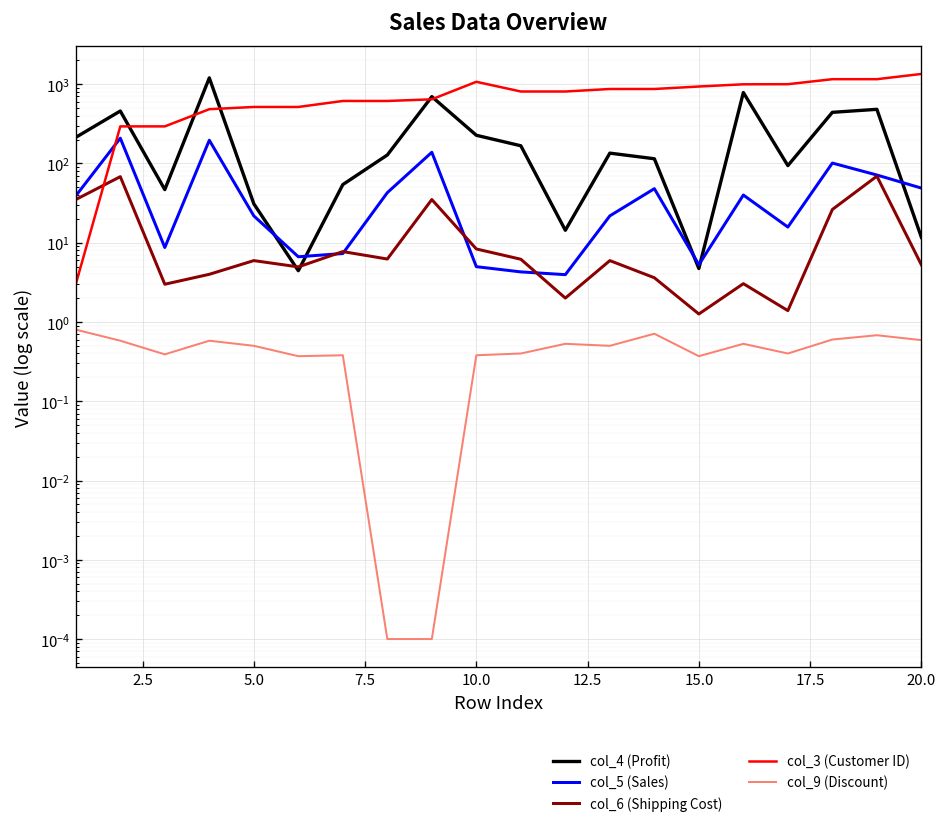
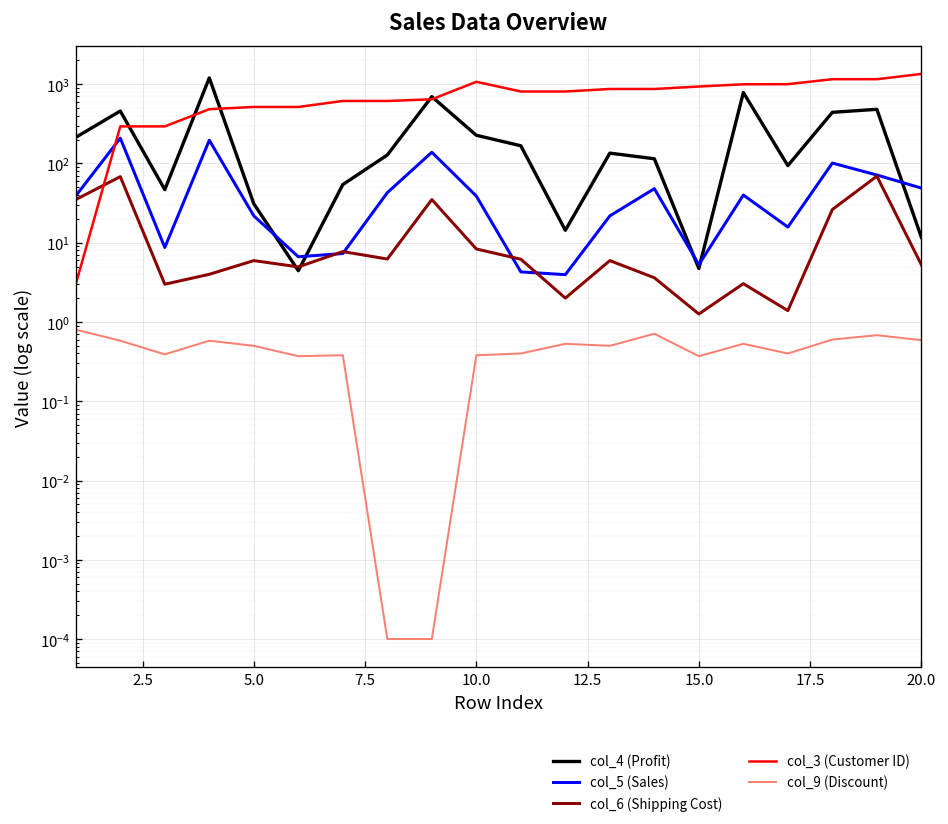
col_5 (Sales), 10.0: 5 -> 40
